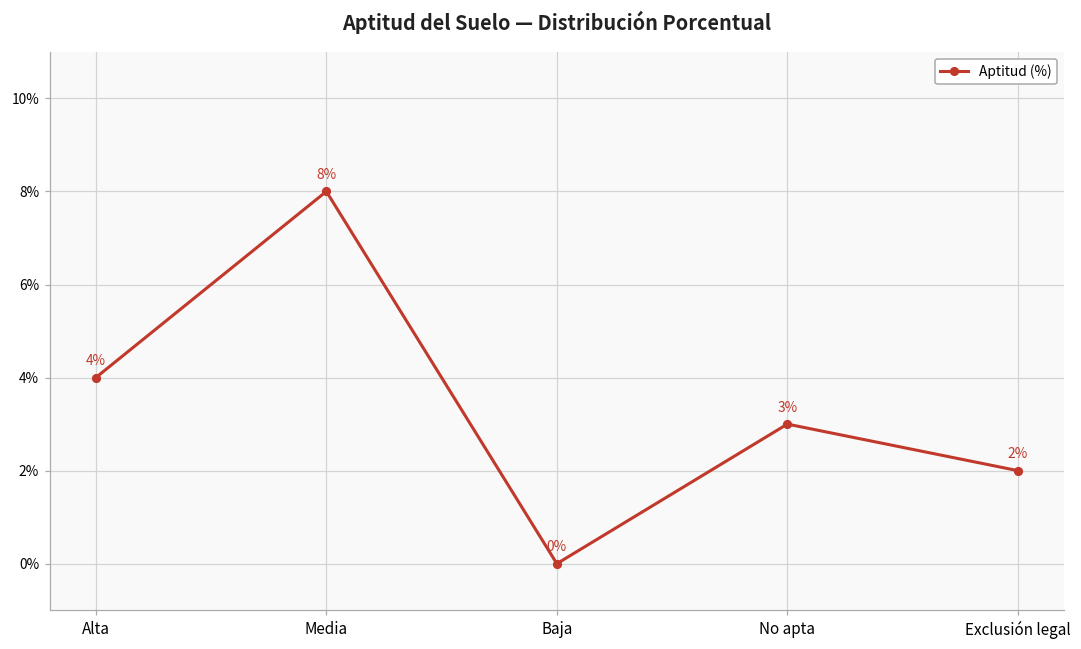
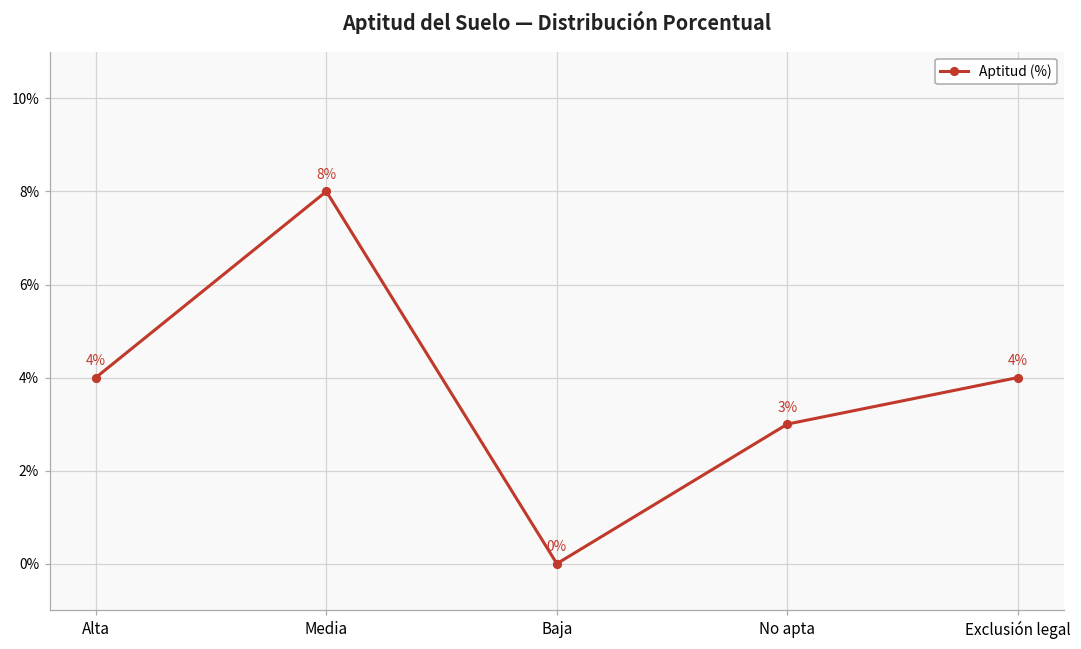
Exclusión legal: 2% -> 4%
